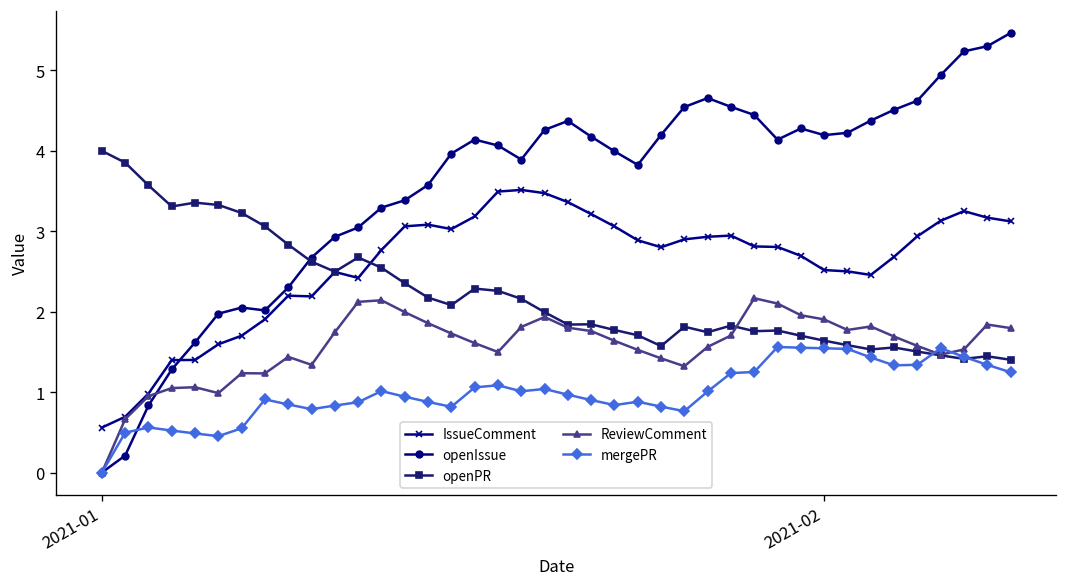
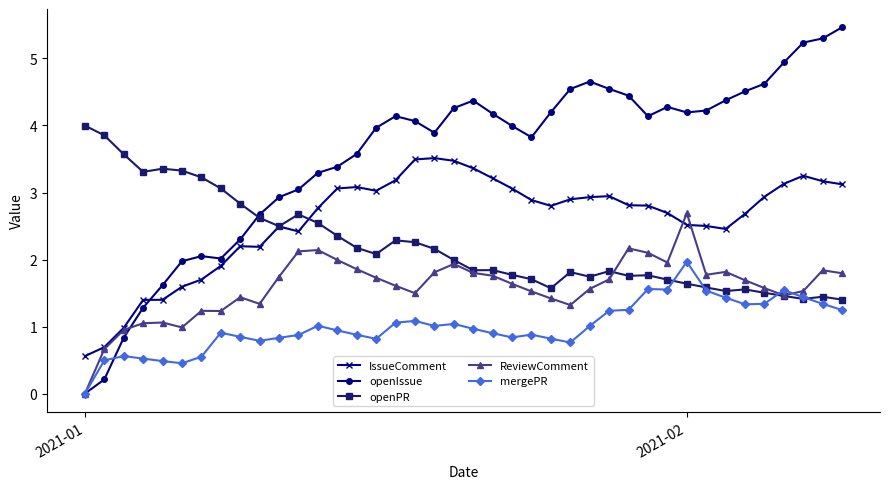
ReviewComment, 2021-02: 1.9 -> 2.7
mergePR, 2021-02: 1.5 -> 2.0
